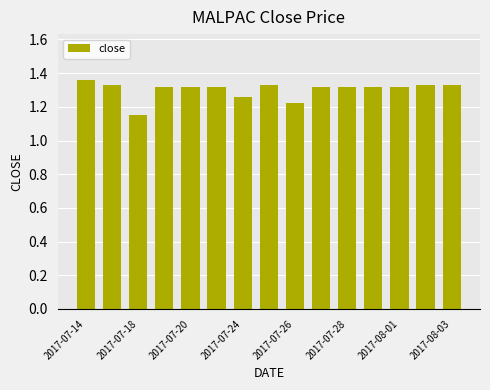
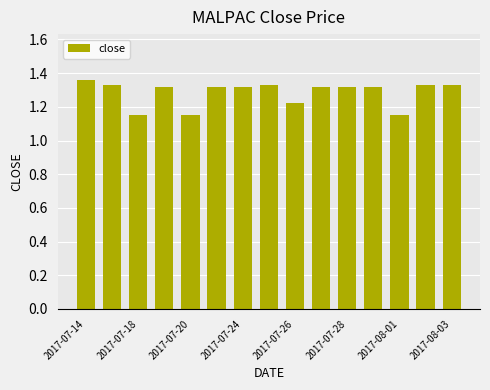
2017-07-20: 1.32 -> 1.15
2017-07-24: 1.26 -> 1.32
2017-08-01: 1.32 -> 1.15
